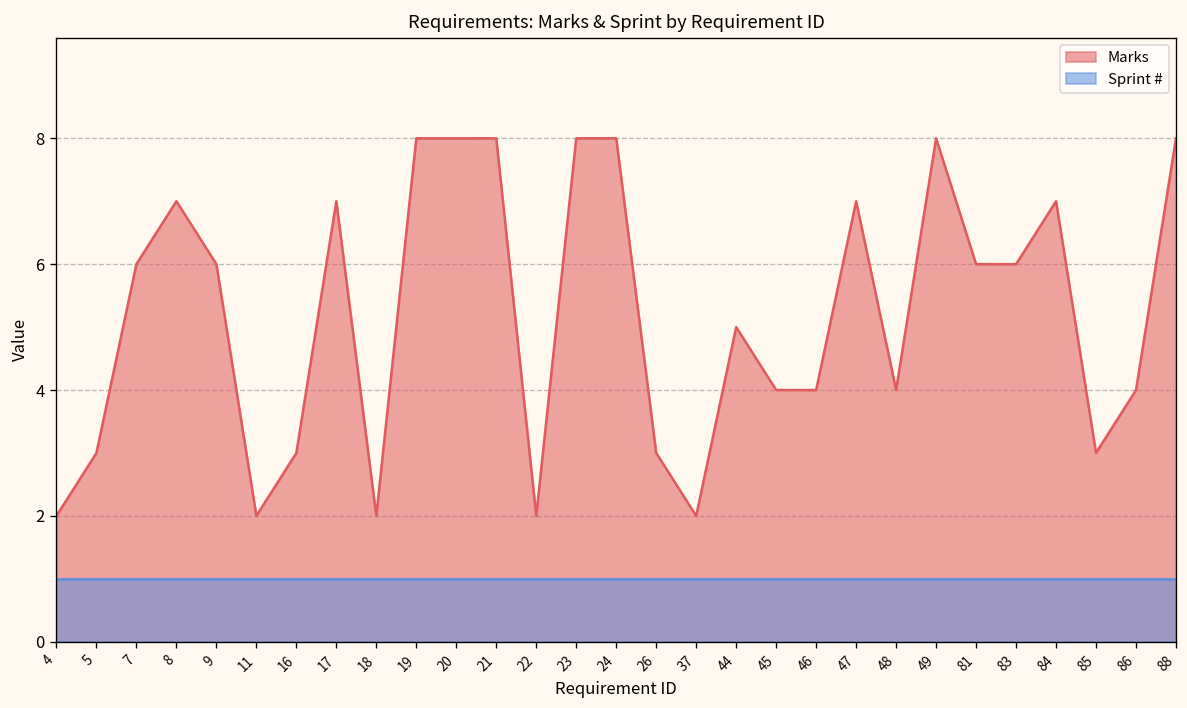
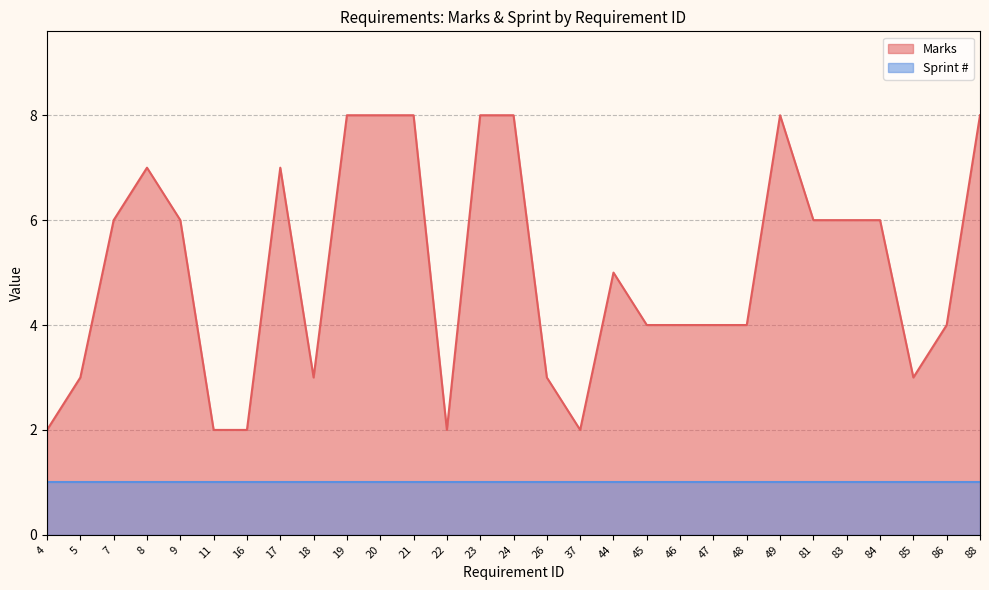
Marks, 16: 3 -> 2
Marks, 18: 2 -> 3
Marks, 47: 7 -> 4
Marks, 84: 7 -> 6
